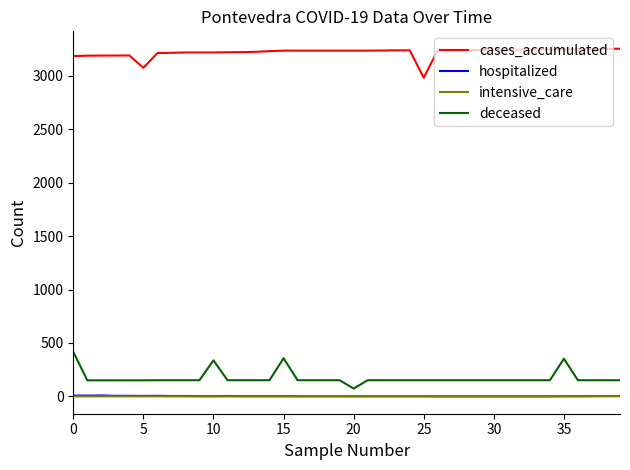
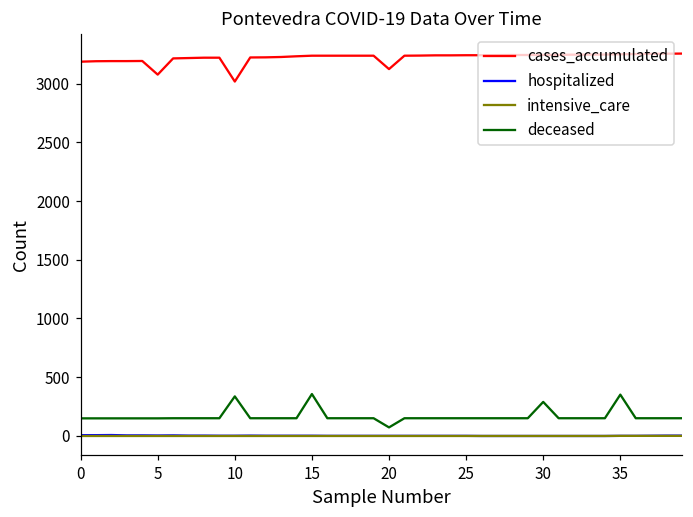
deceased, 0: 420 -> 150
cases_accumulated, 10: 3220 -> 3020
cases_accumulated, 20: 3240 -> 3120
cases_accumulated, 25: 2980 -> 3240
deceased, 30: 150 -> 290
